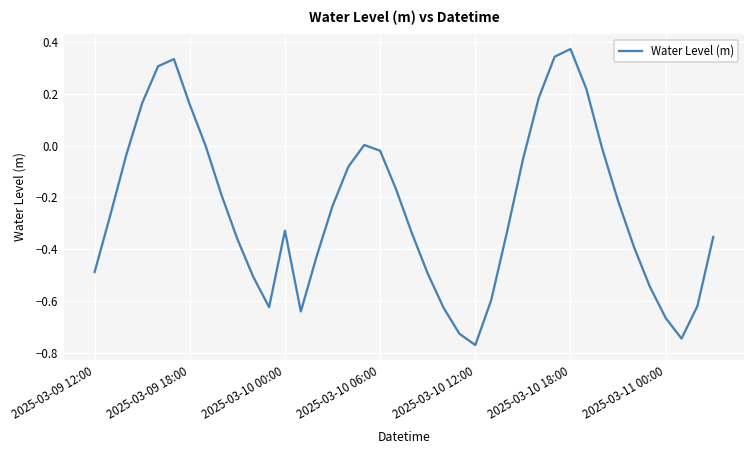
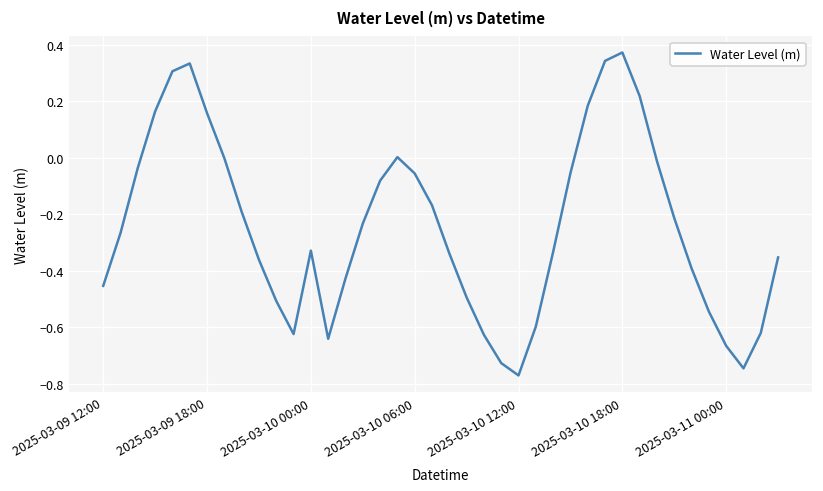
2025-03-09 12:00: -0.49 -> -0.45
2025-03-10 06:00: -0.02 -> -0.06
